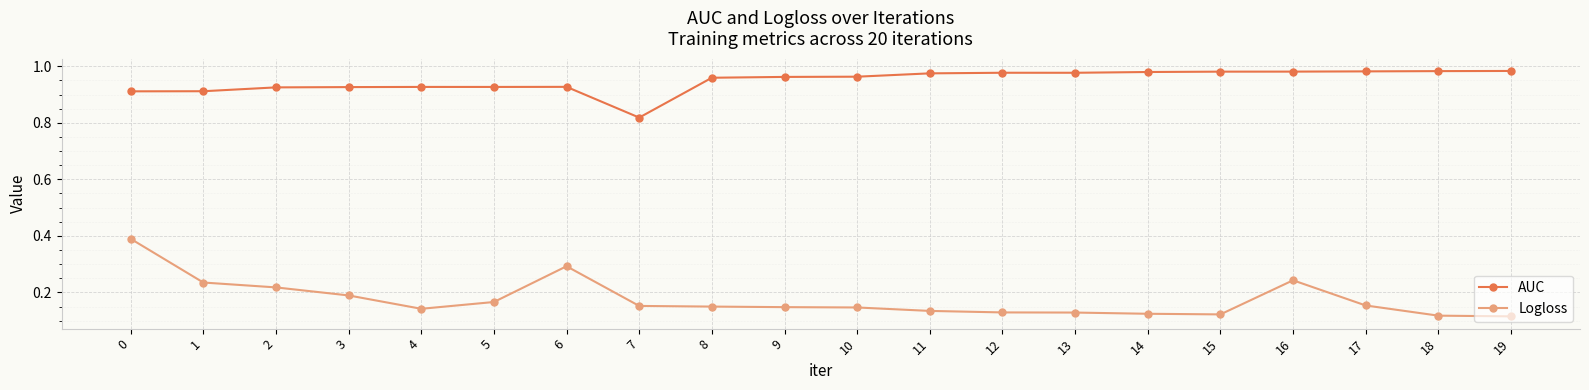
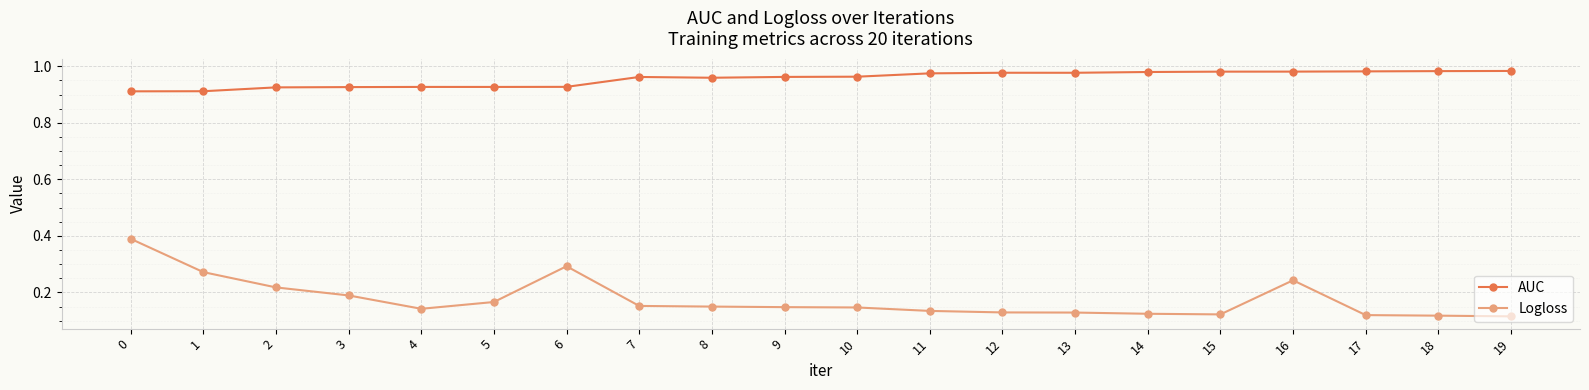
Logloss, 1: 0.24 -> 0.27
AUC, 7: 0.82 -> 0.96
Logloss, 17: 0.15 -> 0.12
